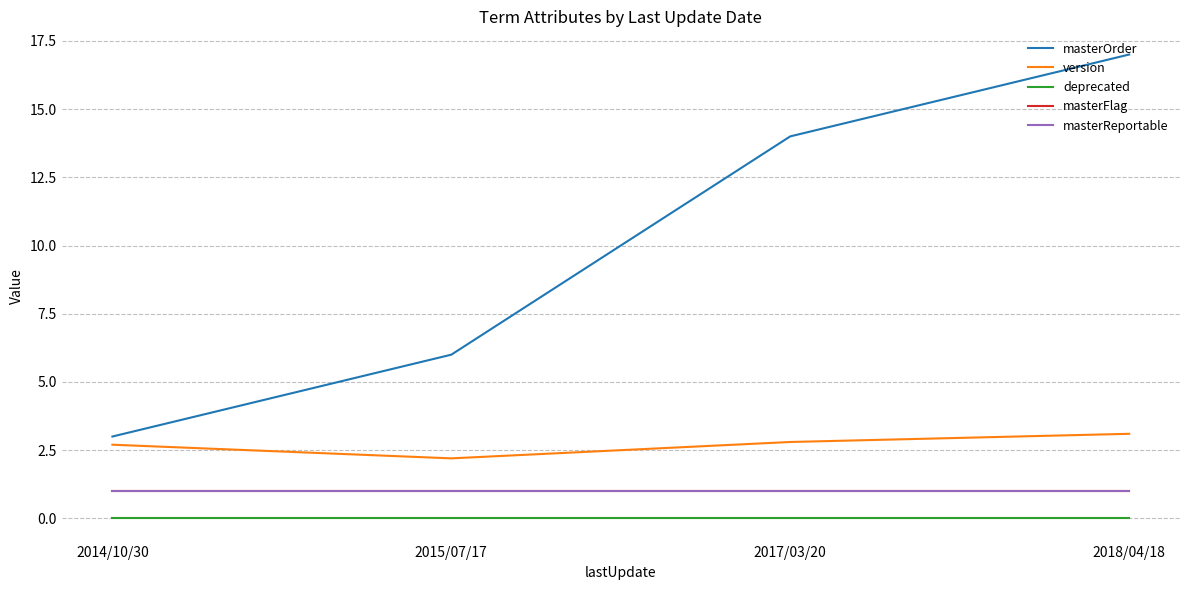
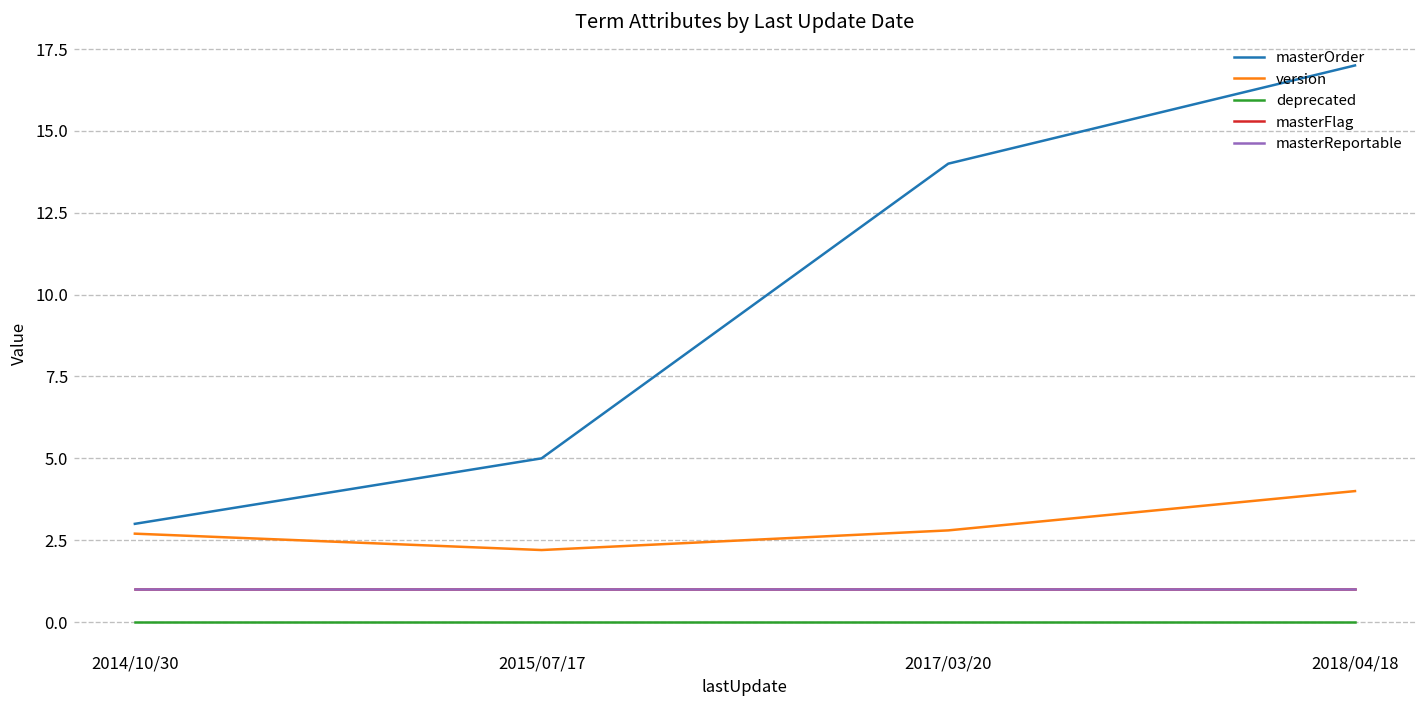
masterOrder, 2015/07/17: 6 -> 5
version, 2018/04/18: 3.1 -> 4.0
